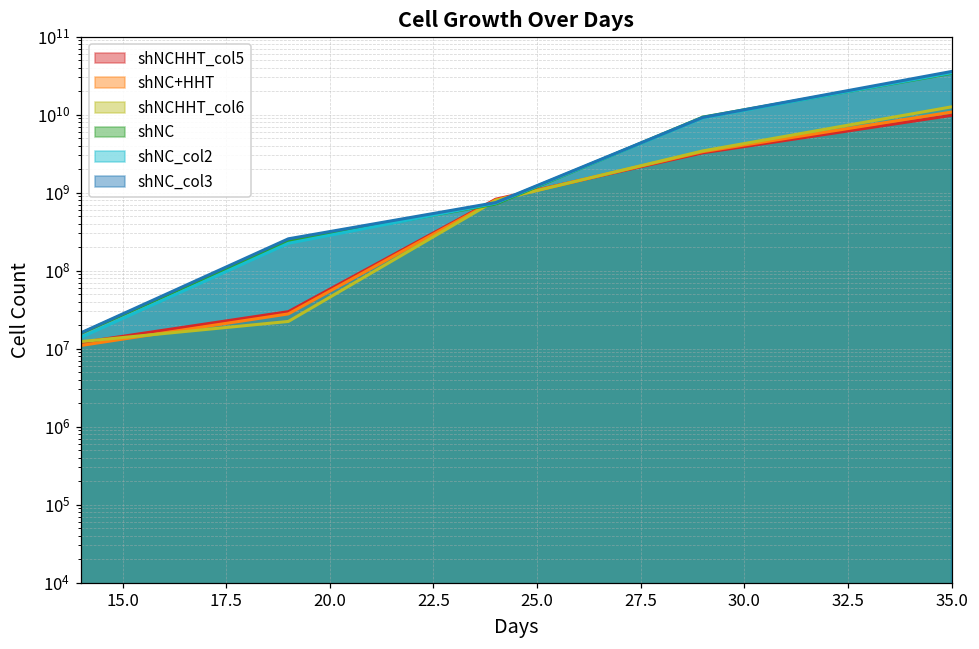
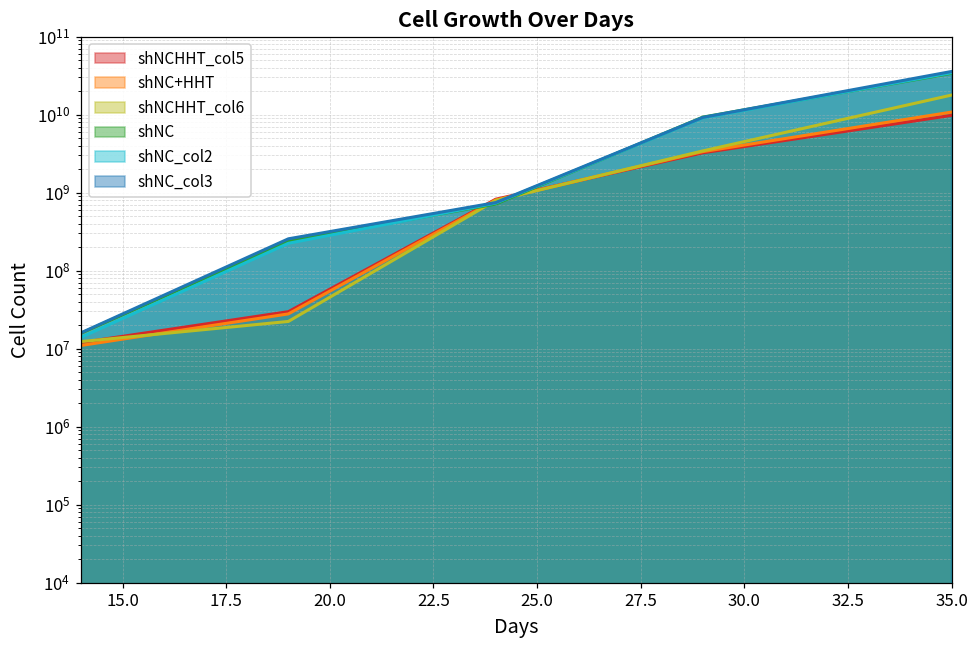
shNCHHT_col6, 35.0: 13000000000 -> 18000000000
